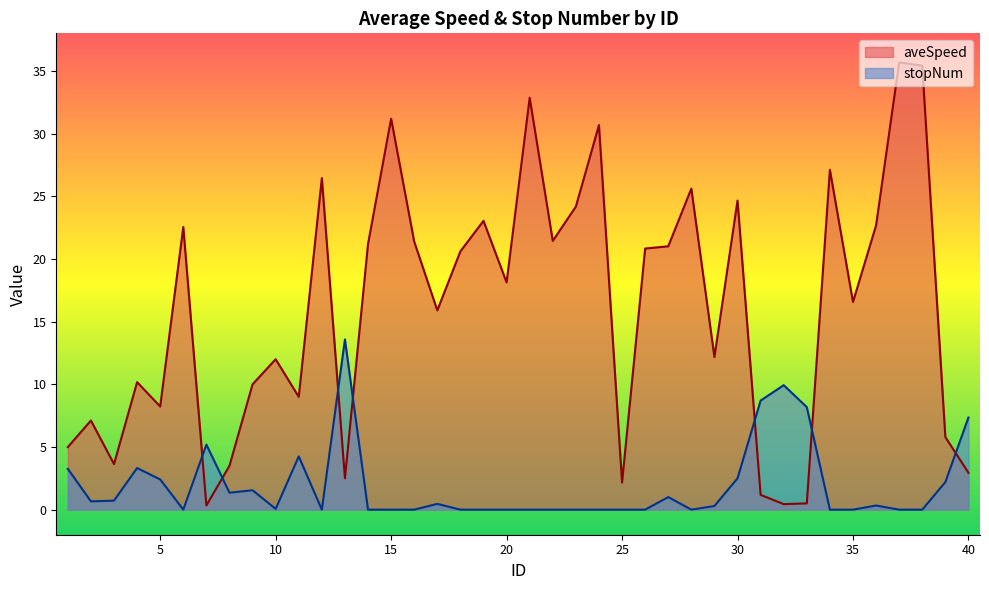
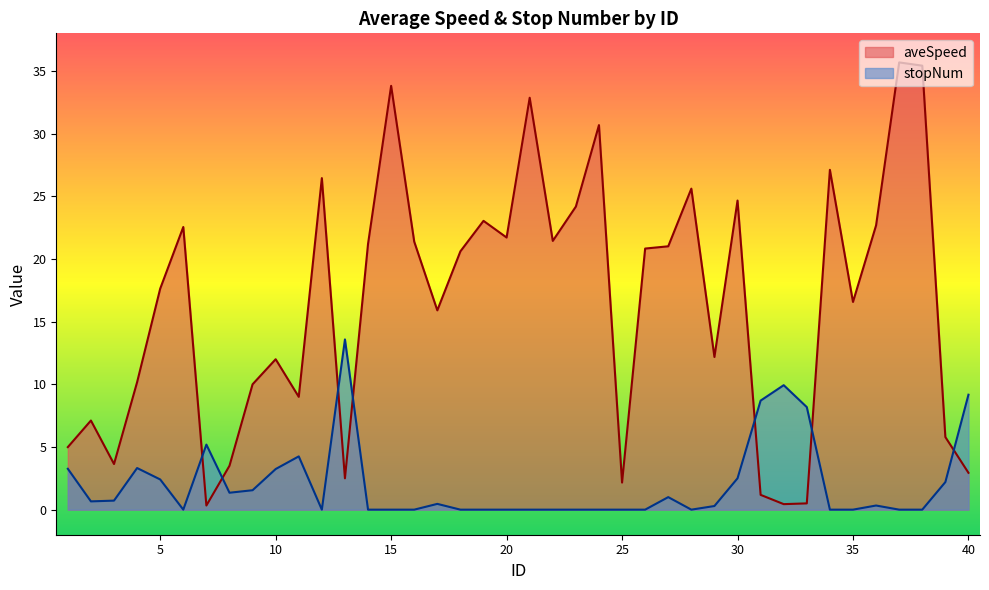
aveSpeed, 5: 8.2 -> 17.6
stopNum, 10: 0.1 -> 3.2
aveSpeed, 15: 31.2 -> 33.8
aveSpeed, 20: 18.1 -> 21.7
stopNum, 40: 7.4 -> 9.2
